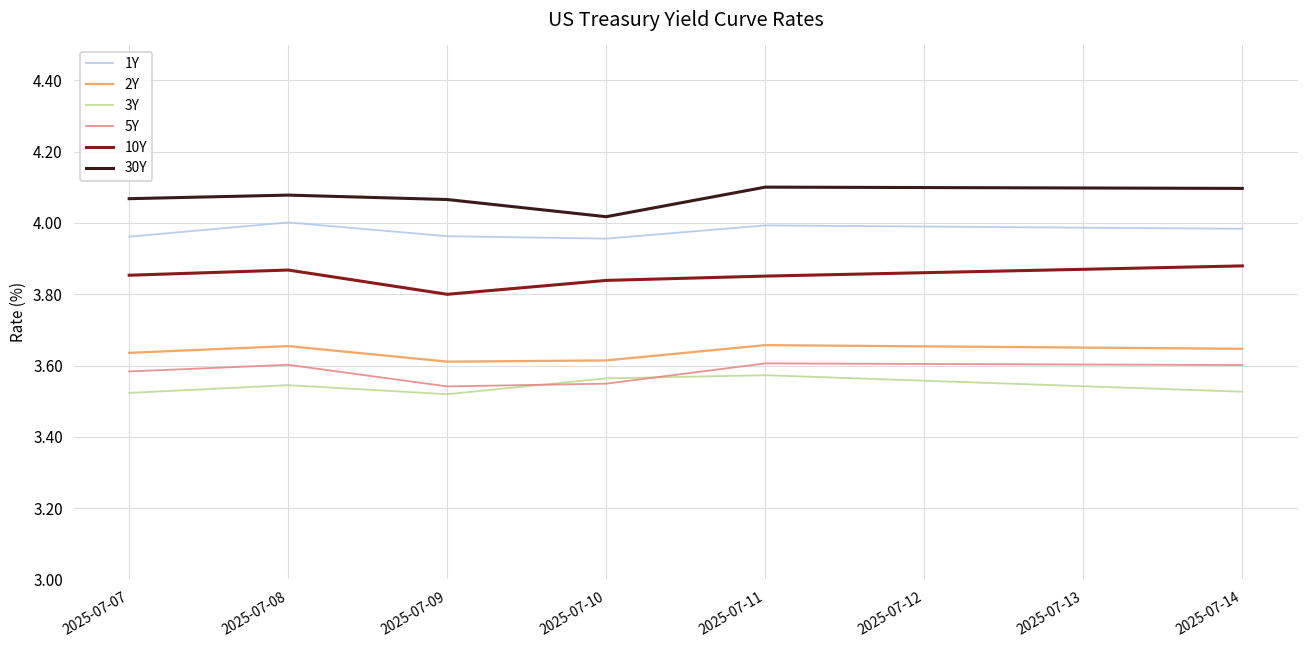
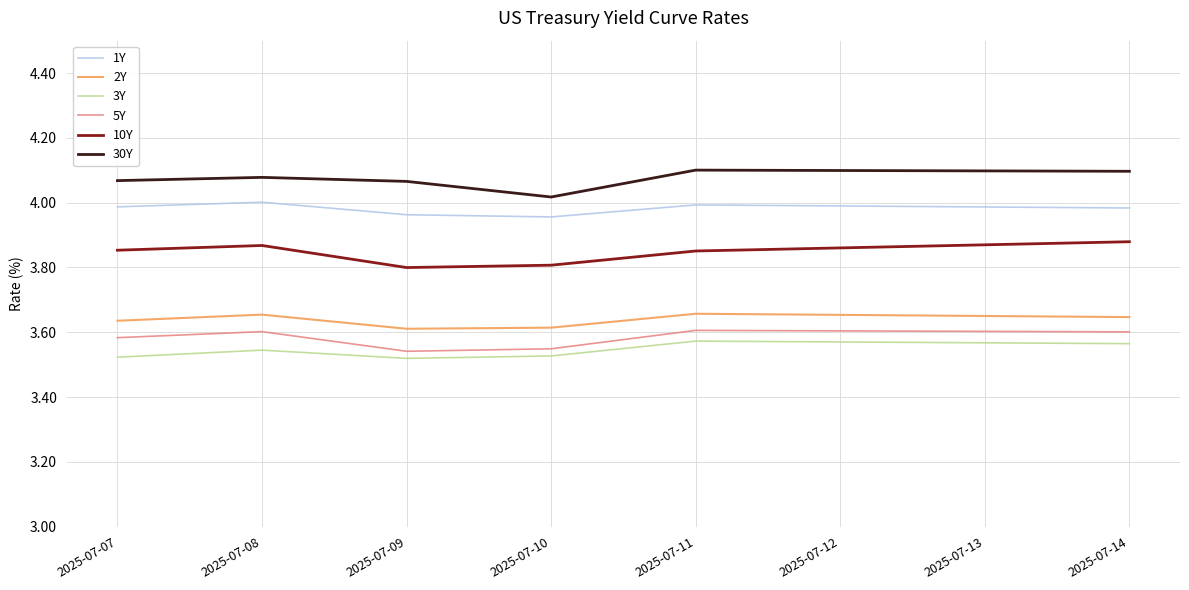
1Y, 2025-07-07: 3.96 -> 3.99
3Y, 2025-07-10: 3.56 -> 3.53
10Y, 2025-07-10: 3.84 -> 3.81
3Y, 2025-07-14: 3.53 -> 3.56
